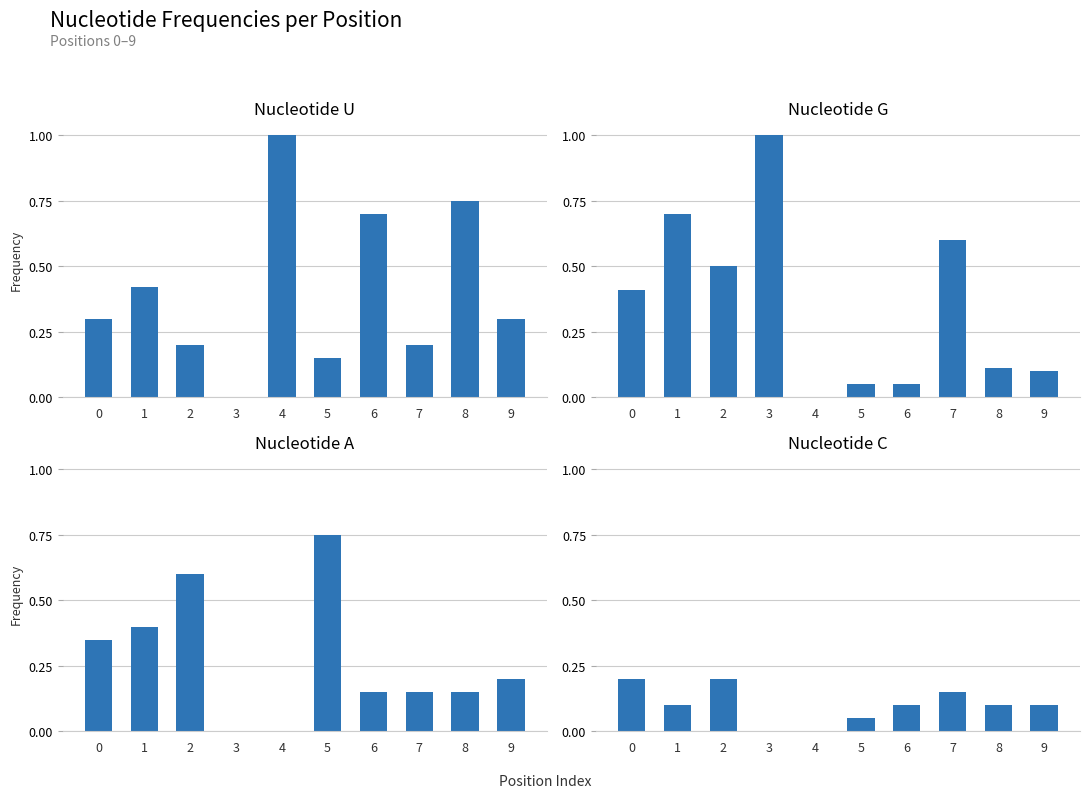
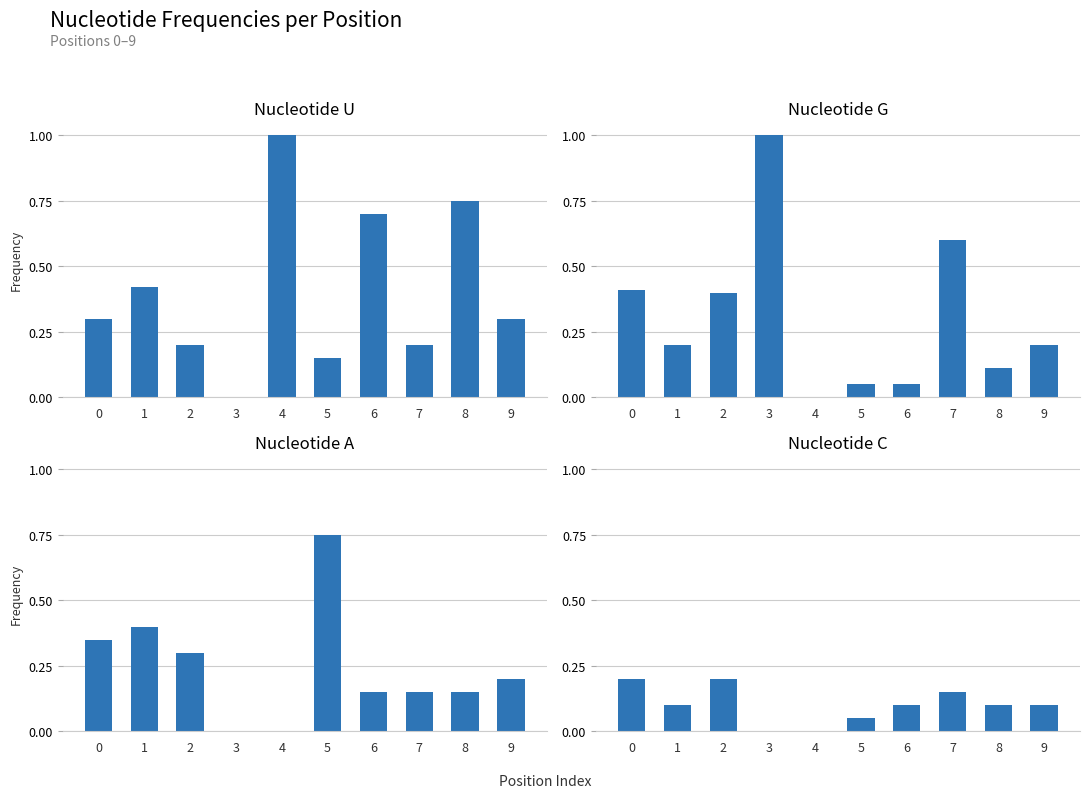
Nucleotide G, 1: 0.7 -> 0.2
Nucleotide G, 2: 0.5 -> 0.4
Nucleotide G, 9: 0.1 -> 0.2
Nucleotide A, 2: 0.6 -> 0.3
